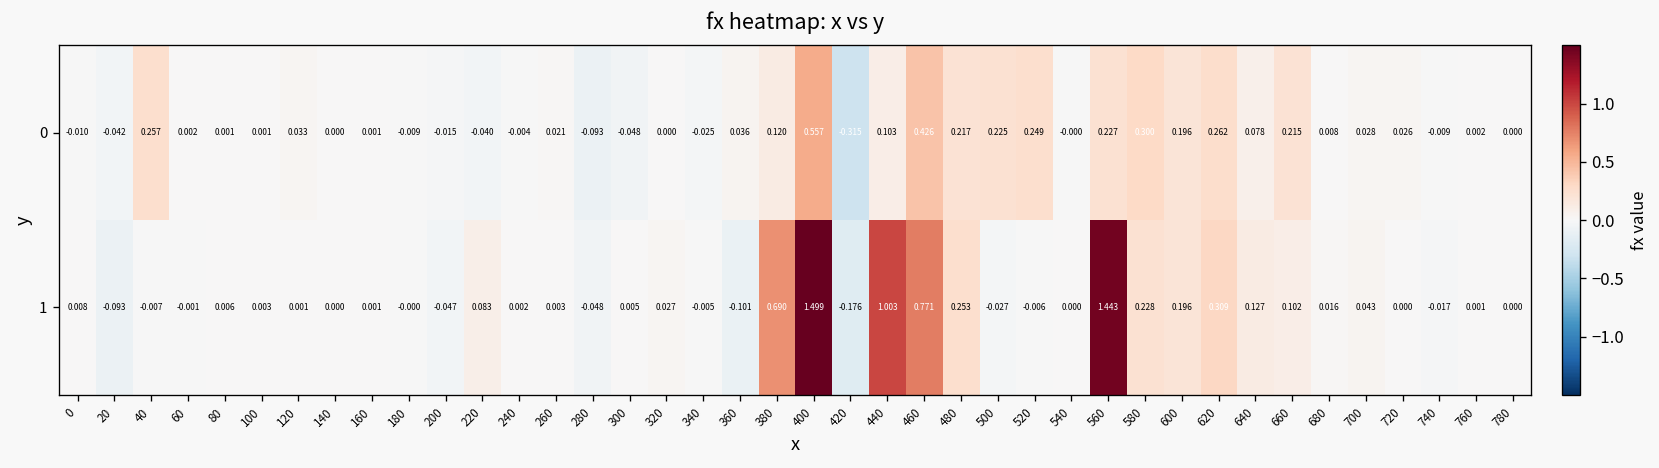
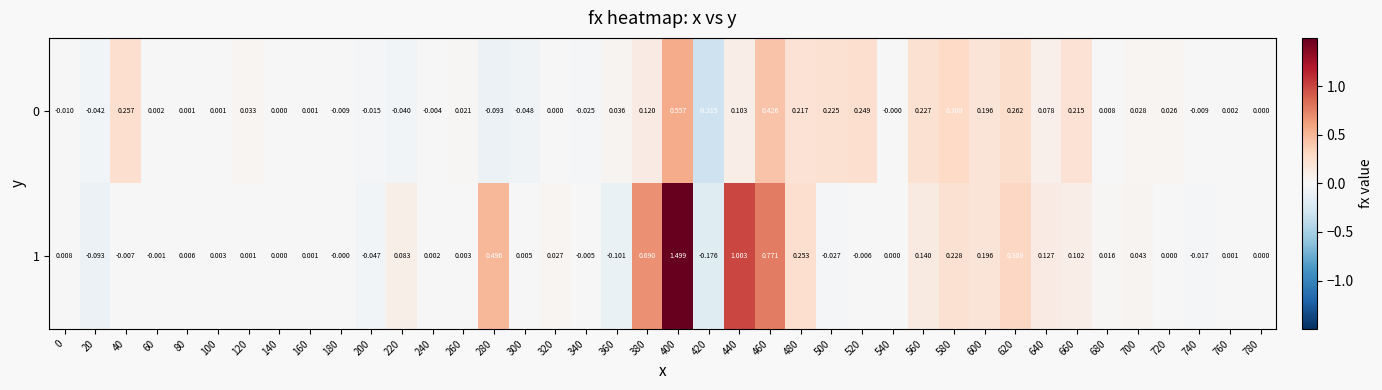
1, 280: -0.048 -> 0.496
1, 560: 1.443 -> 0.140
